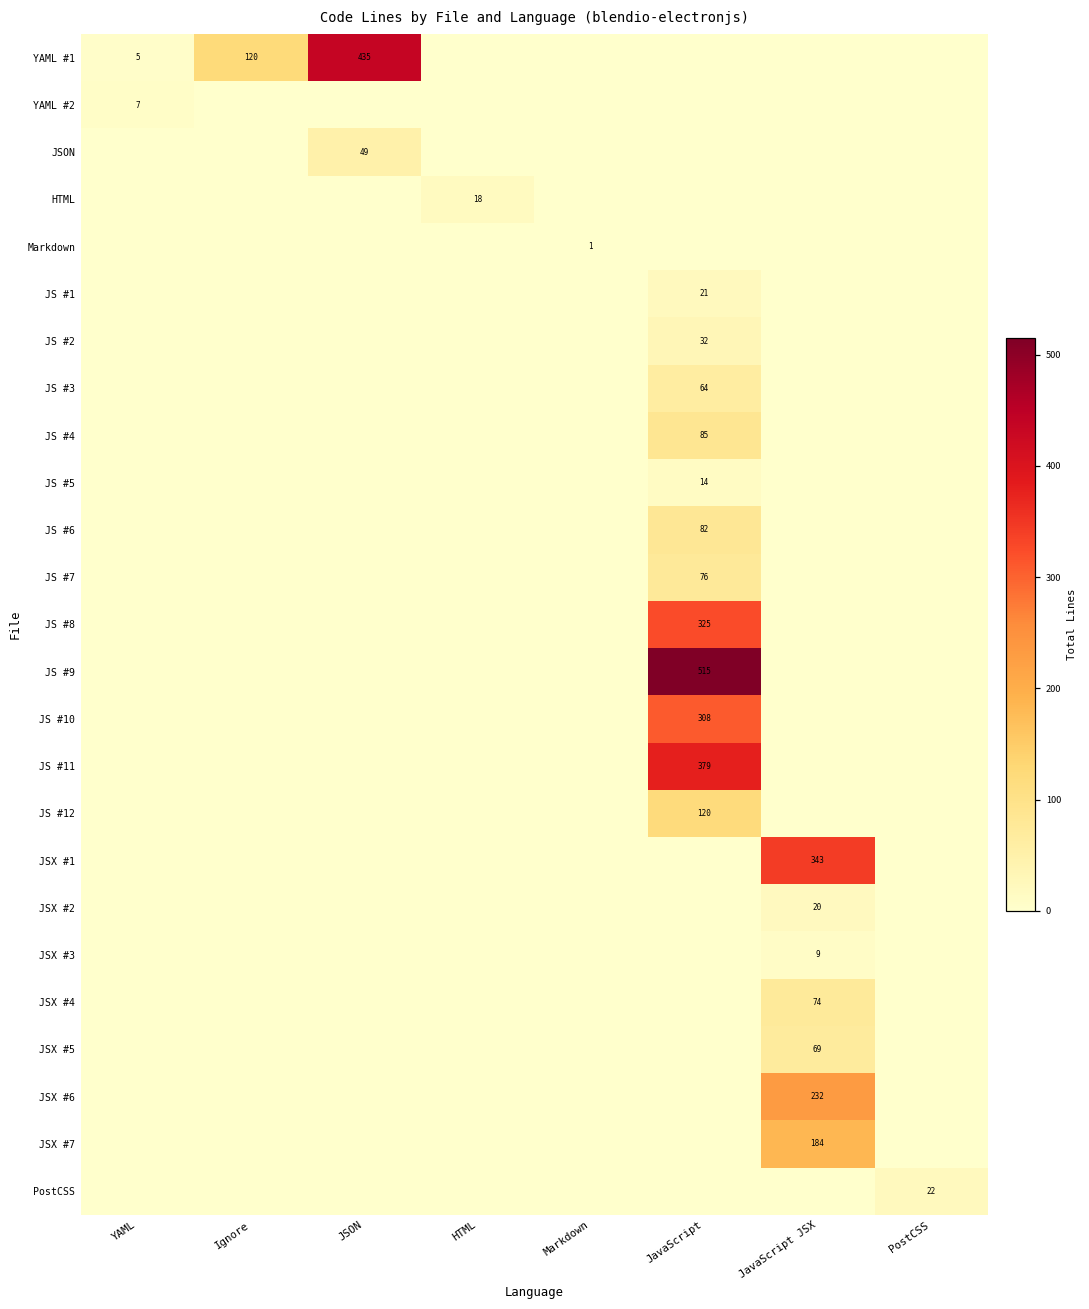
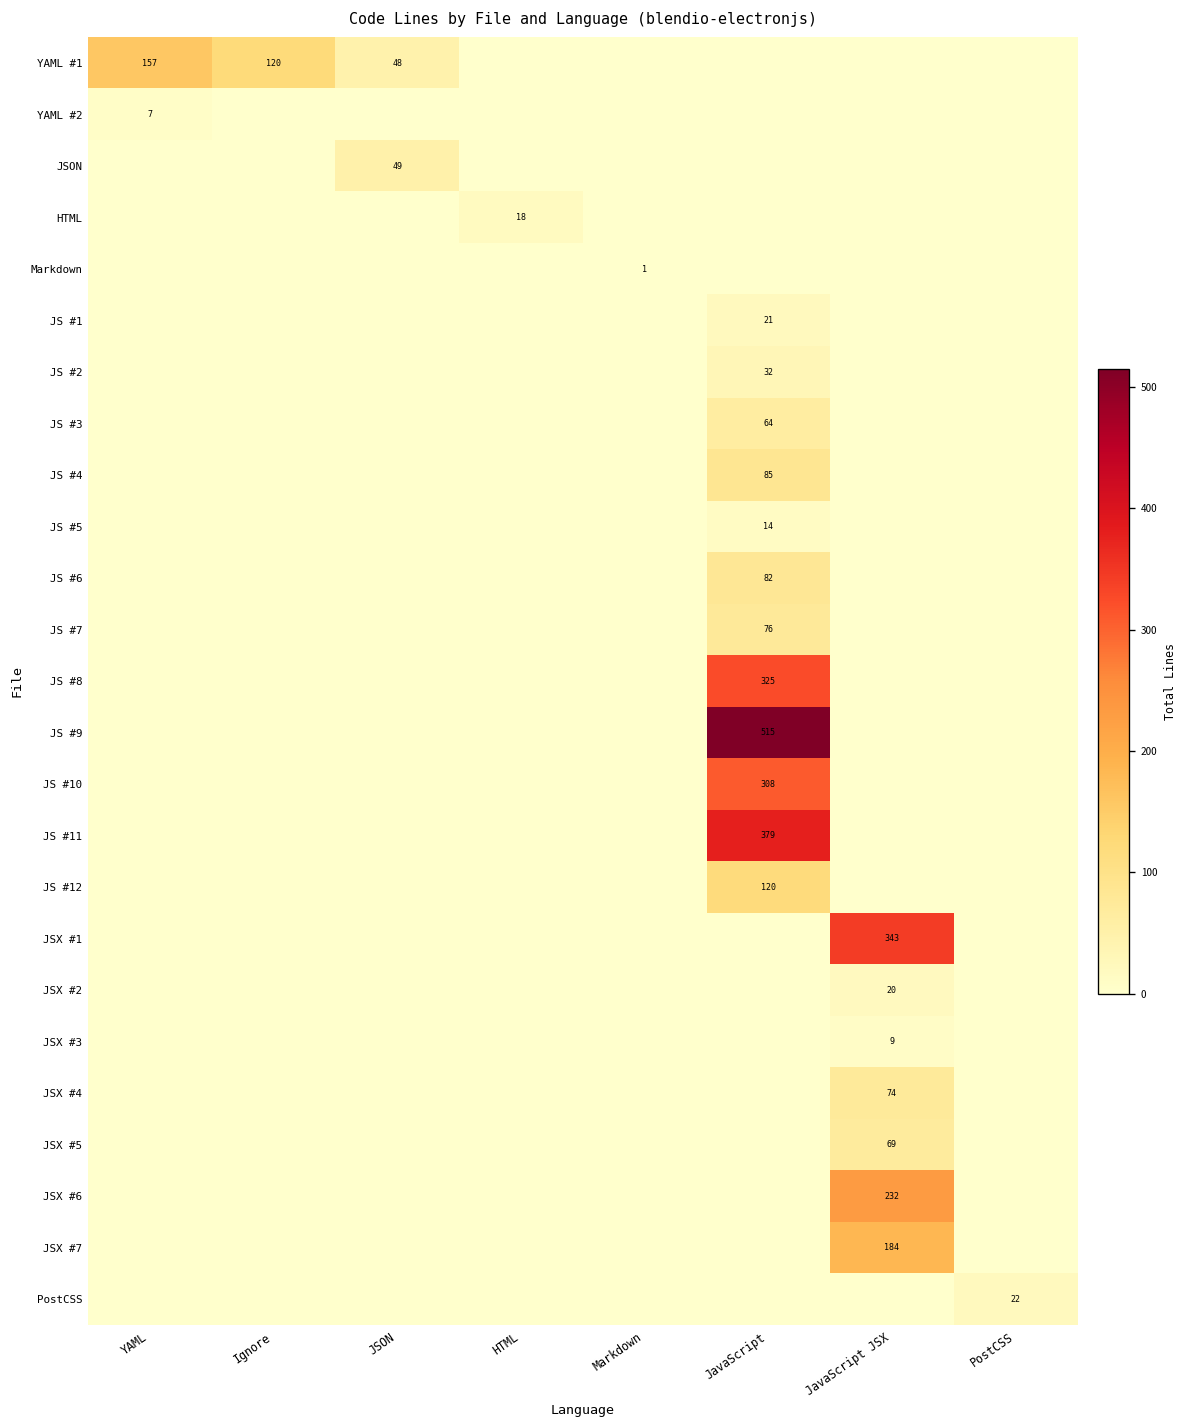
YAML #1, YAML: 5 -> 157
YAML #1, JSON: 435 -> 48
